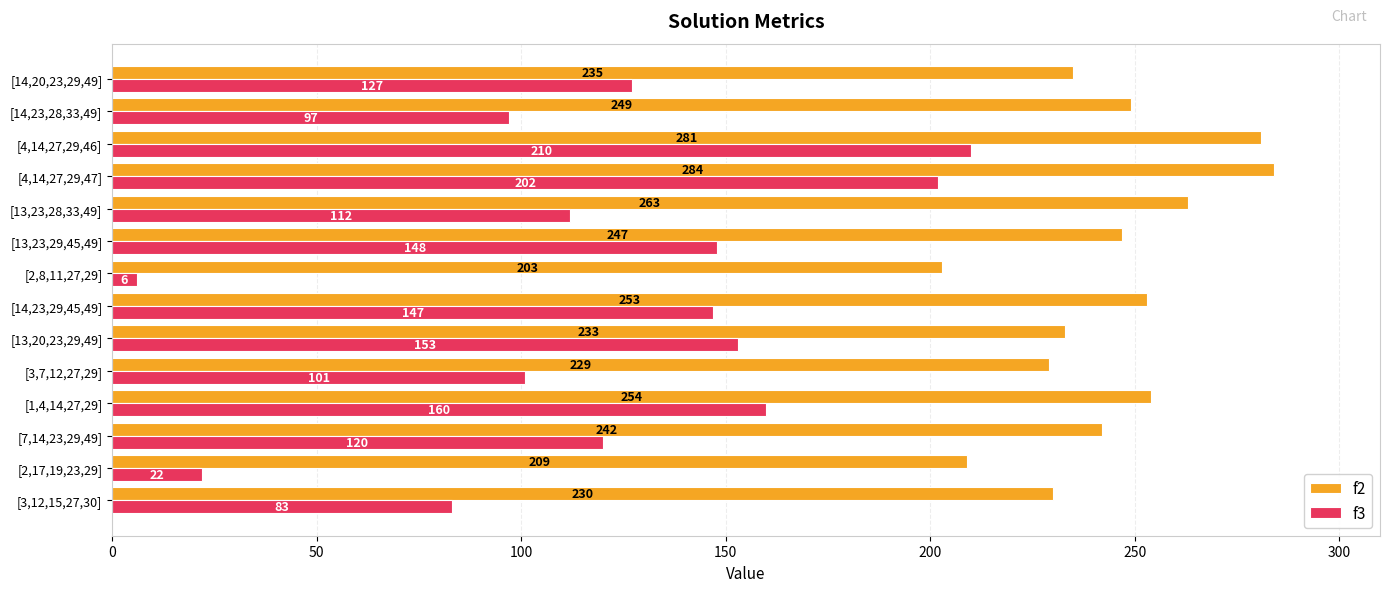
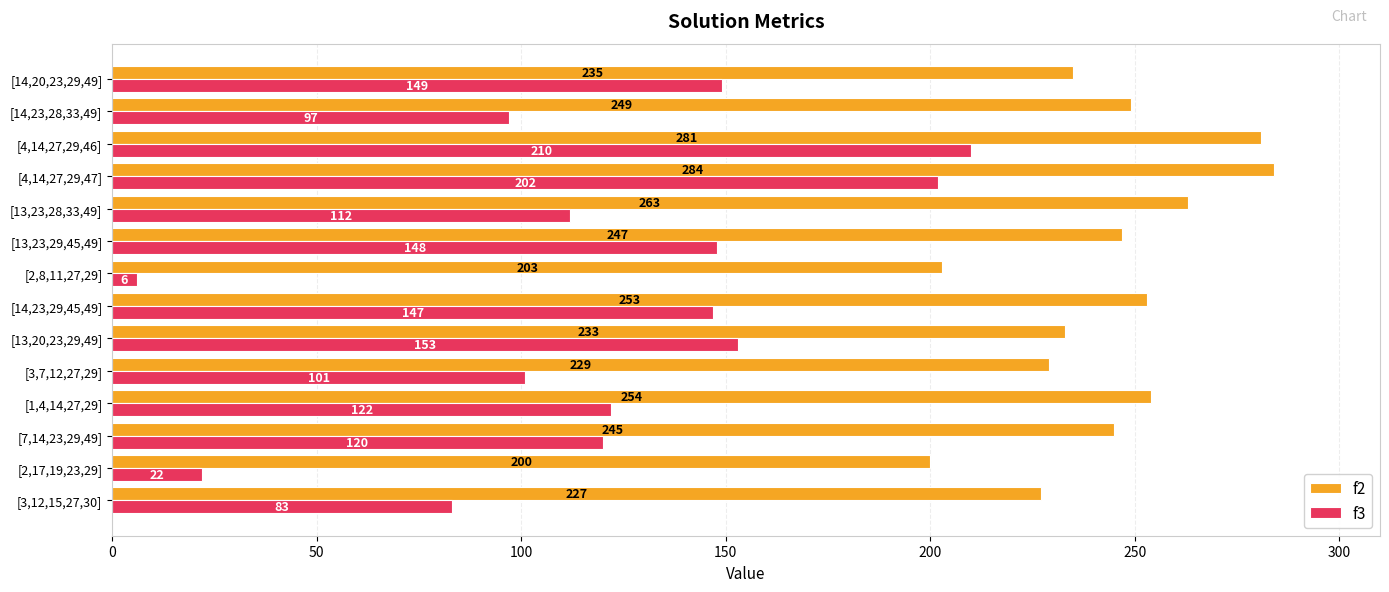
f3, [14,20,23,29,49]: 127 -> 149
f3, [1,4,14,27,29]: 160 -> 122
f2, [7,14,23,29,49]: 242 -> 245
f2, [2,17,19,23,29]: 209 -> 200
f2, [3,12,15,27,30]: 230 -> 227
